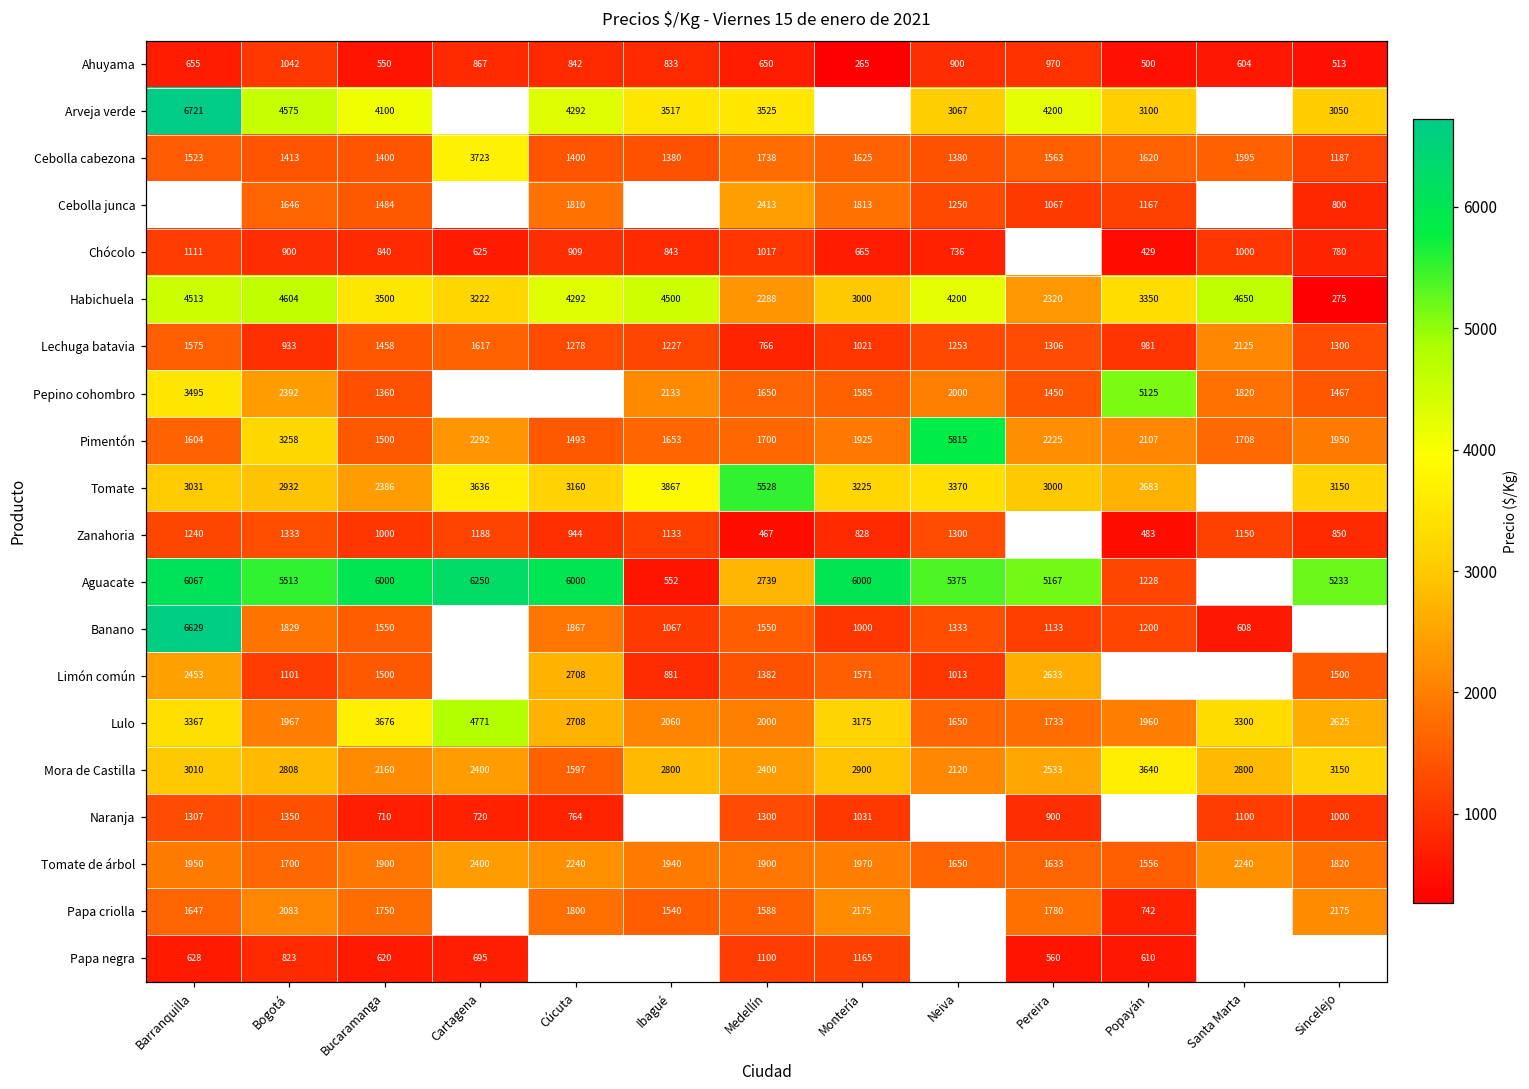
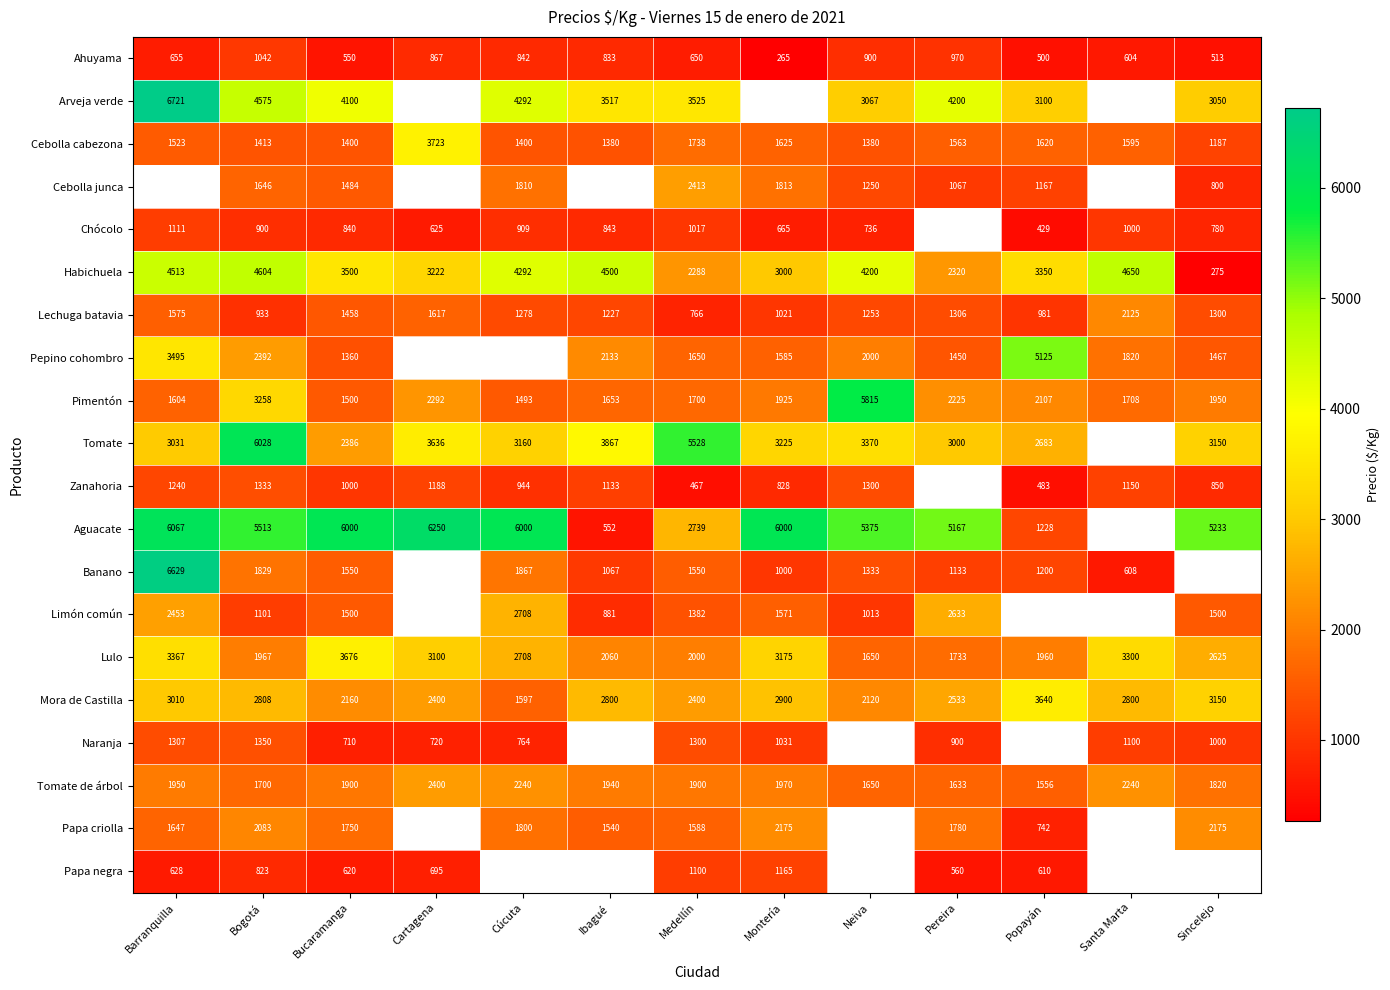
Tomate, Bogotá: 2932 -> 6028
Lulo, Cartagena: 4771 -> 3100
